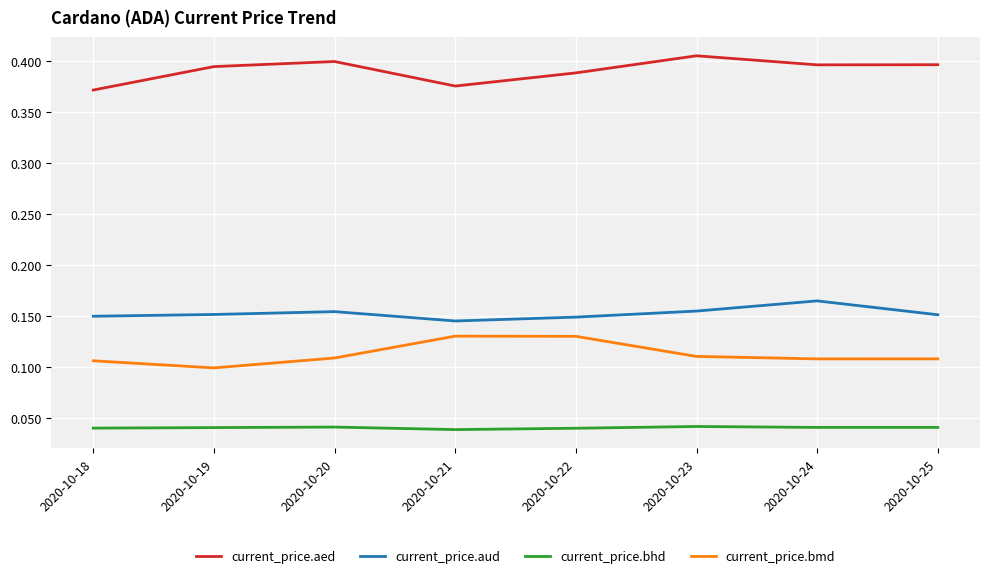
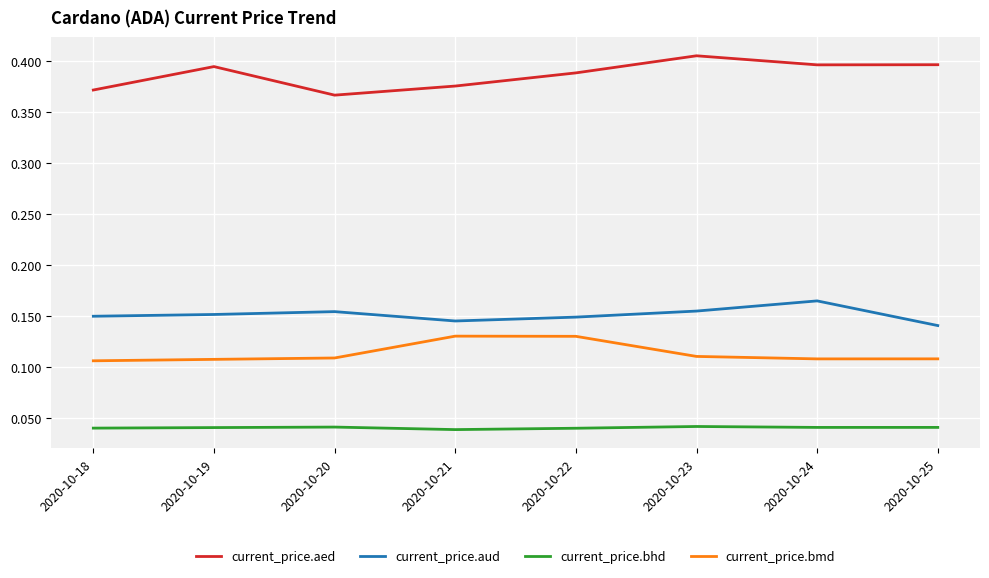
current_price.bmd, 2020-10-19: 0.099 -> 0.107
current_price.aed, 2020-10-20: 0.400 -> 0.367
current_price.aud, 2020-10-25: 0.151 -> 0.141
